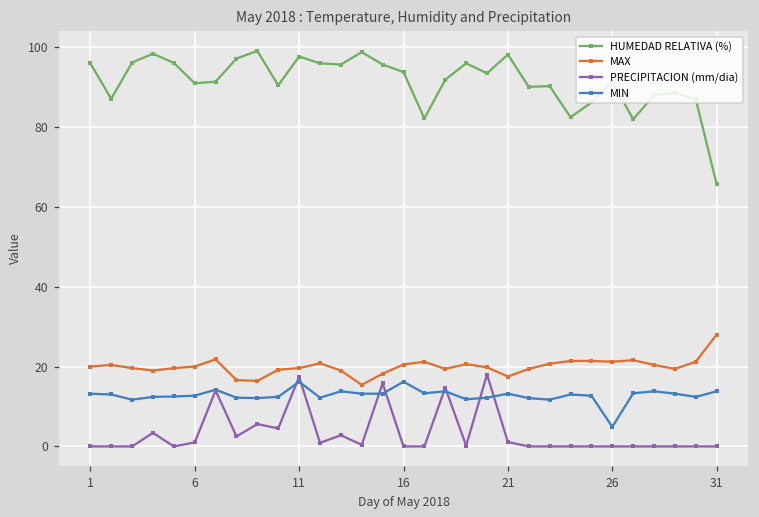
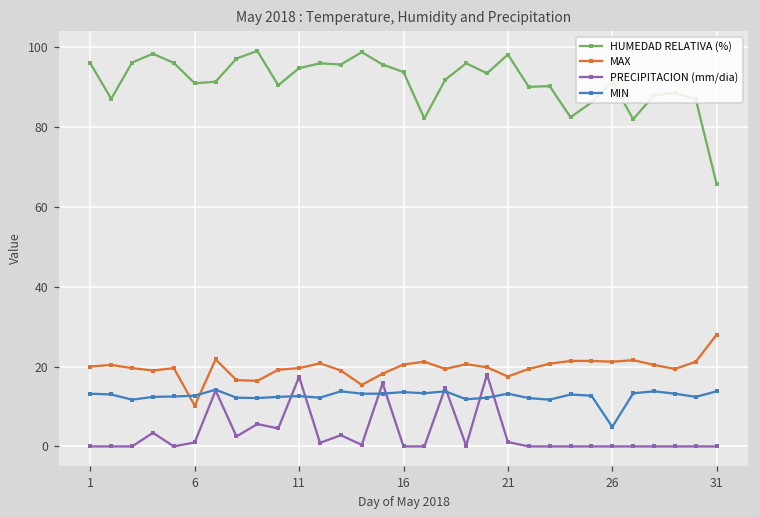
MAX, 6: 20 -> 10
HUMEDAD RELATIVA (%), 11: 98 -> 95
MIN, 11: 16 -> 13
MIN, 16: 16 -> 14
